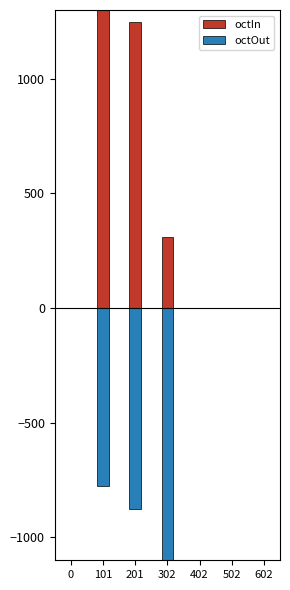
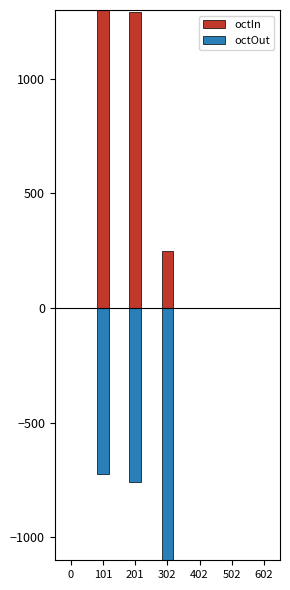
octOut, 101: -780 -> -730
octIn, 201: 1250 -> 1290
octOut, 201: -880 -> -760
octIn, 302: 310 -> 250
